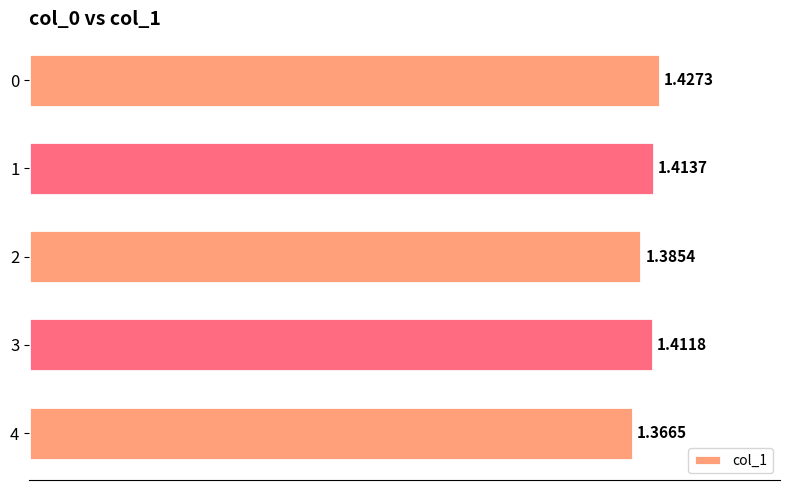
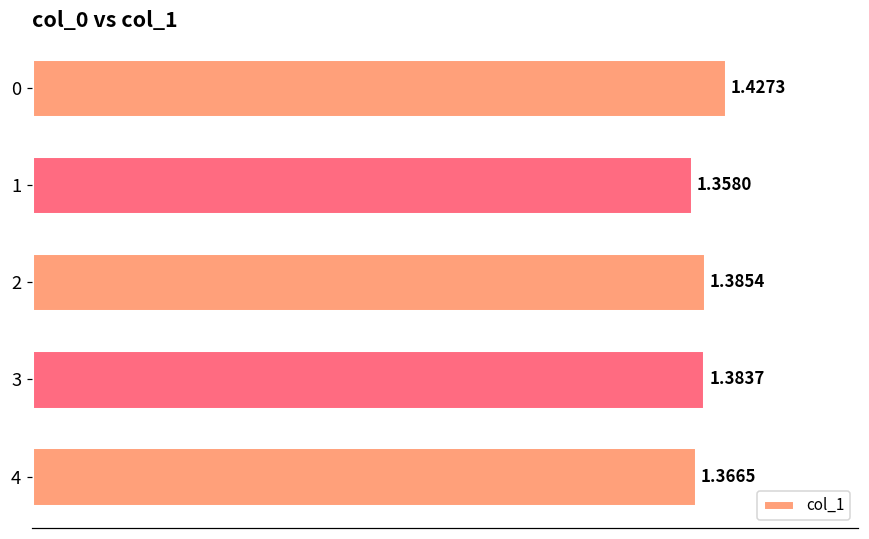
1: 1.4137 -> 1.3580
3: 1.4118 -> 1.3837
